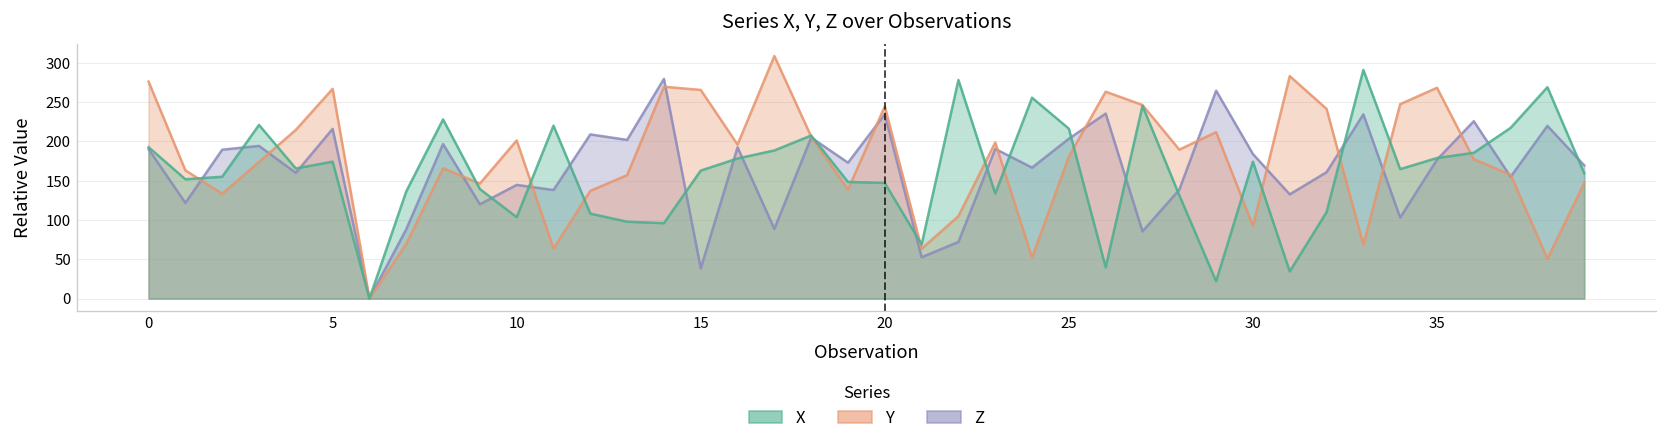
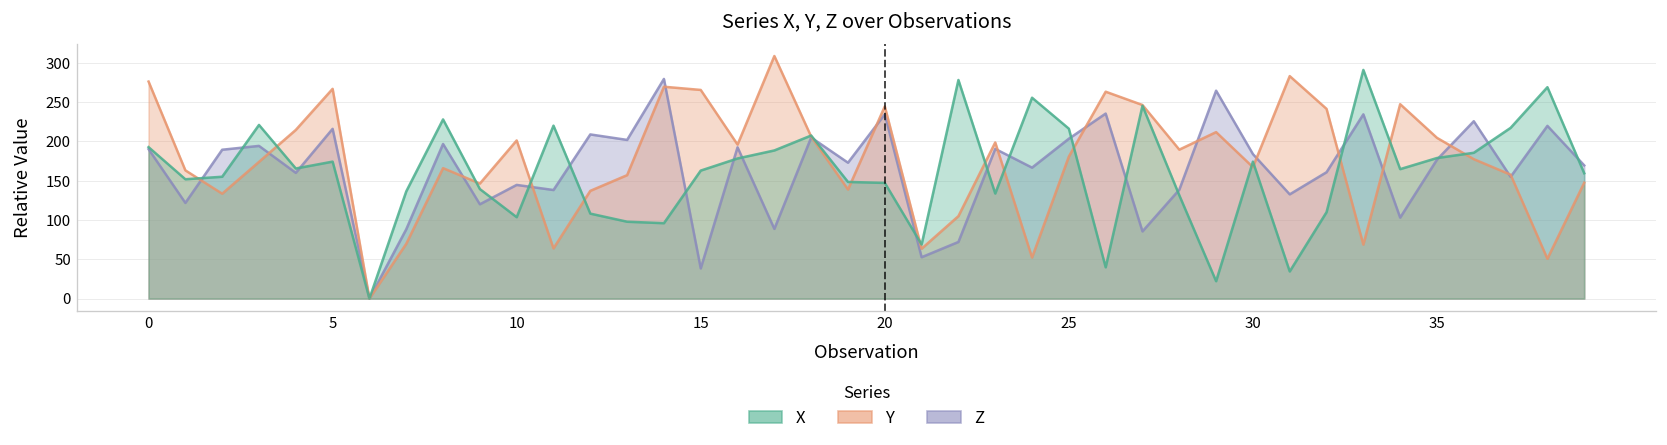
Y, 30: 90 -> 170
Y, 35: 270 -> 200
